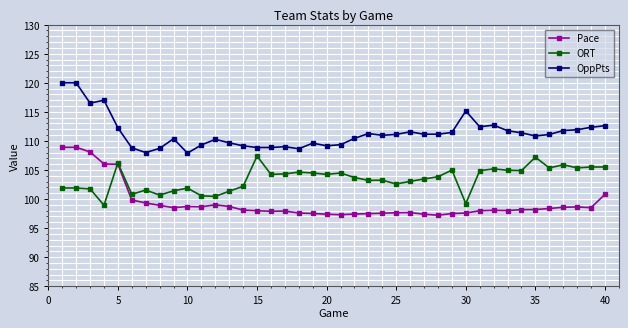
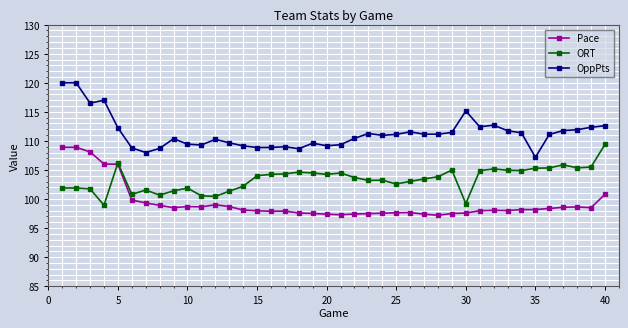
OppPts, 10: 108 -> 109
ORT, 15: 107 -> 104
ORT, 35: 107 -> 105
OppPts, 35: 111 -> 107
ORT, 40: 106 -> 109
